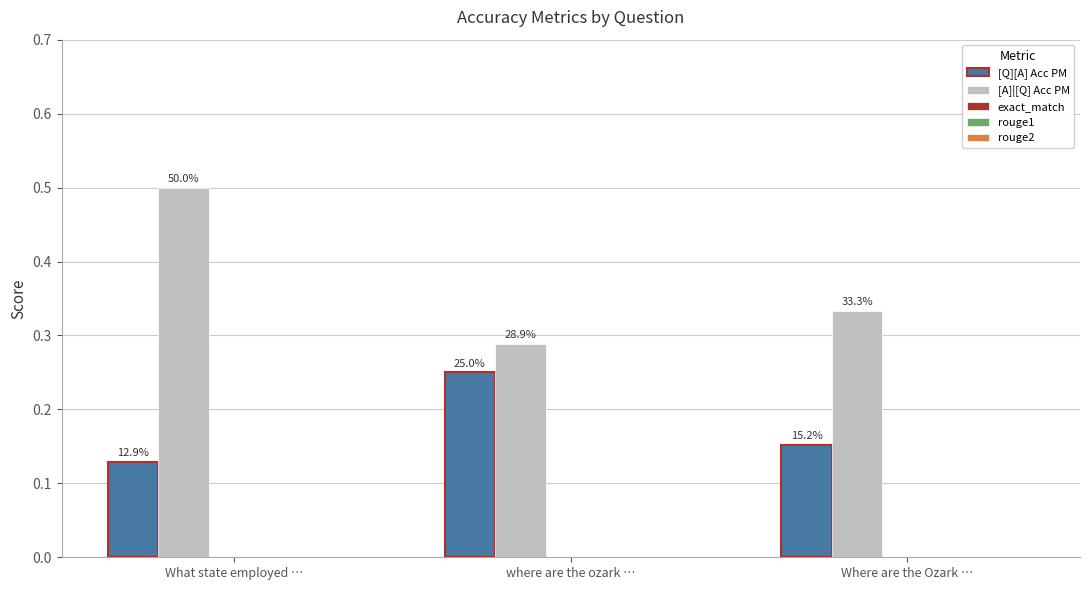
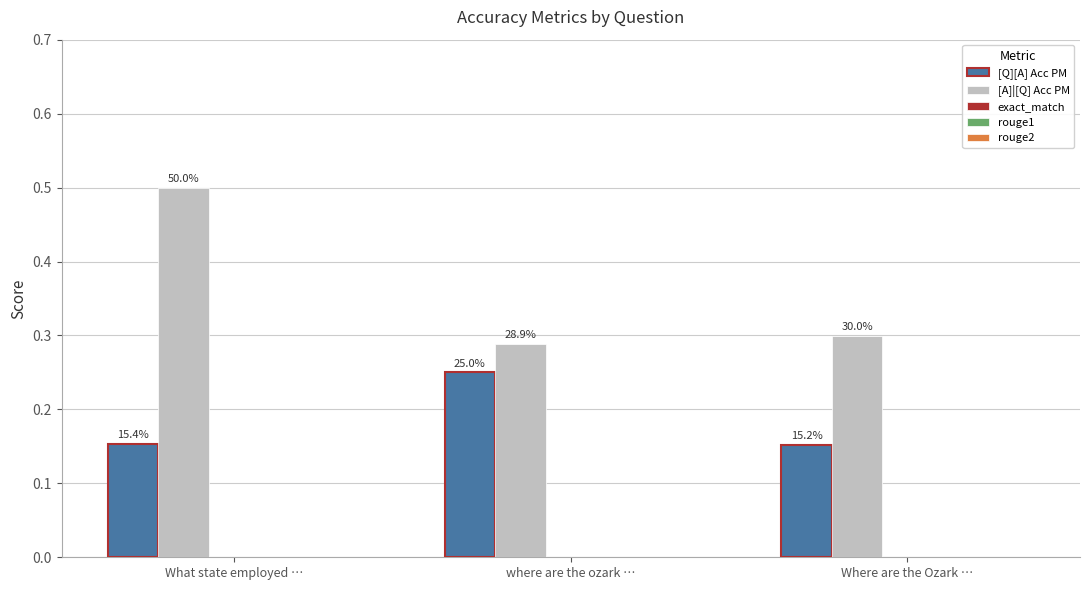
[Q][A] Acc PM, What state employed …: 12.9% -> 15.4%
[A]|[Q] Acc PM, Where are the Ozark …: 33.3% -> 30.0%
